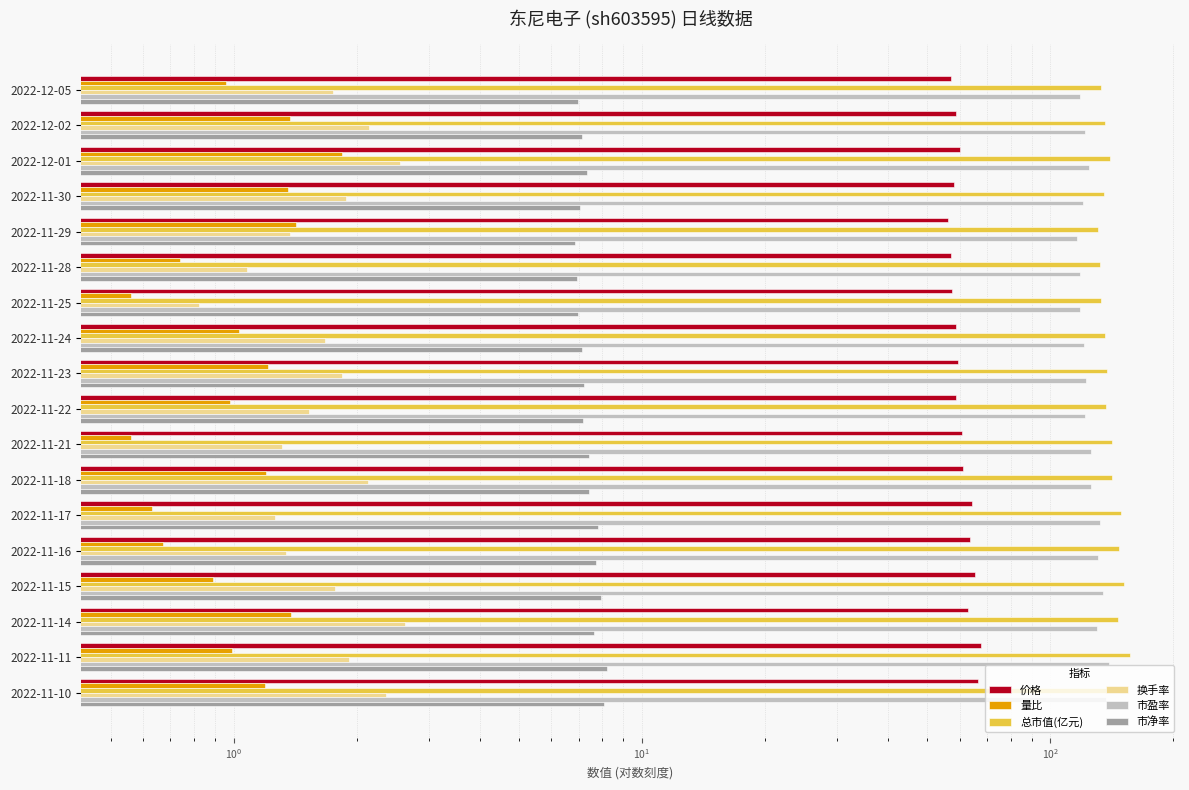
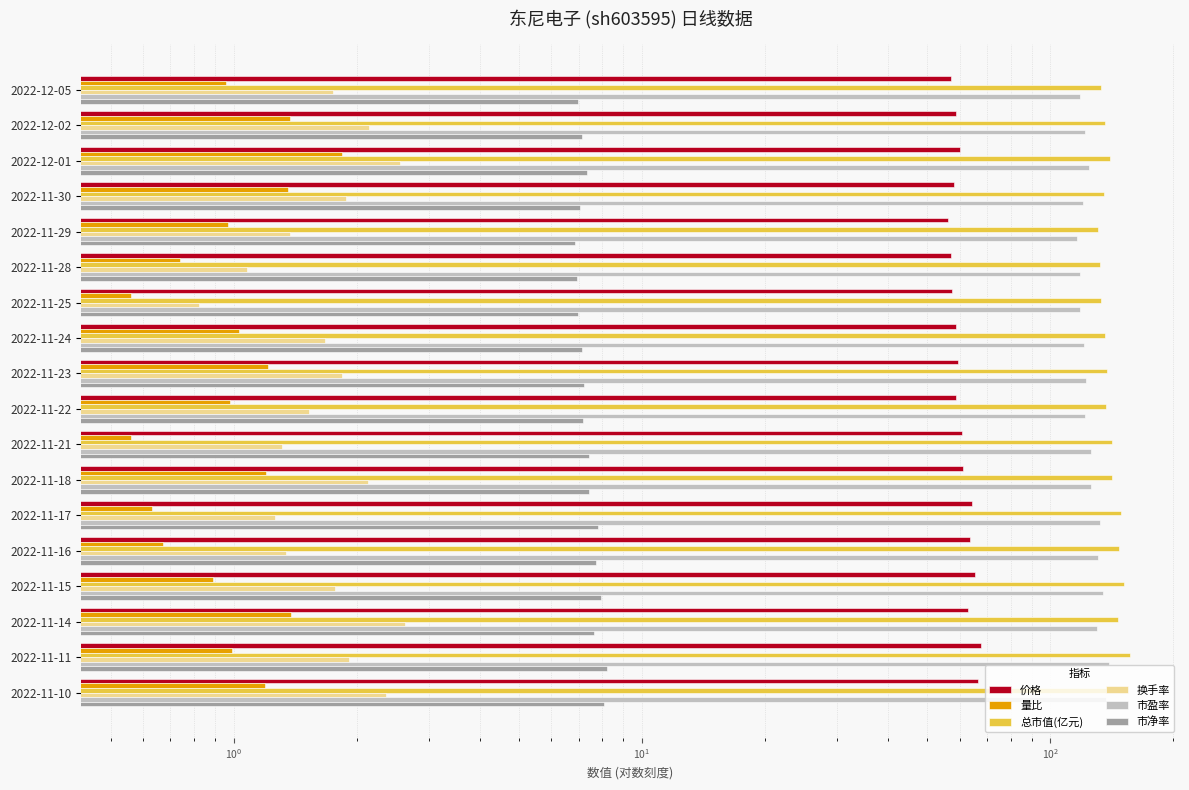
量比, 2022-11-29: 1.42 -> 0.97
